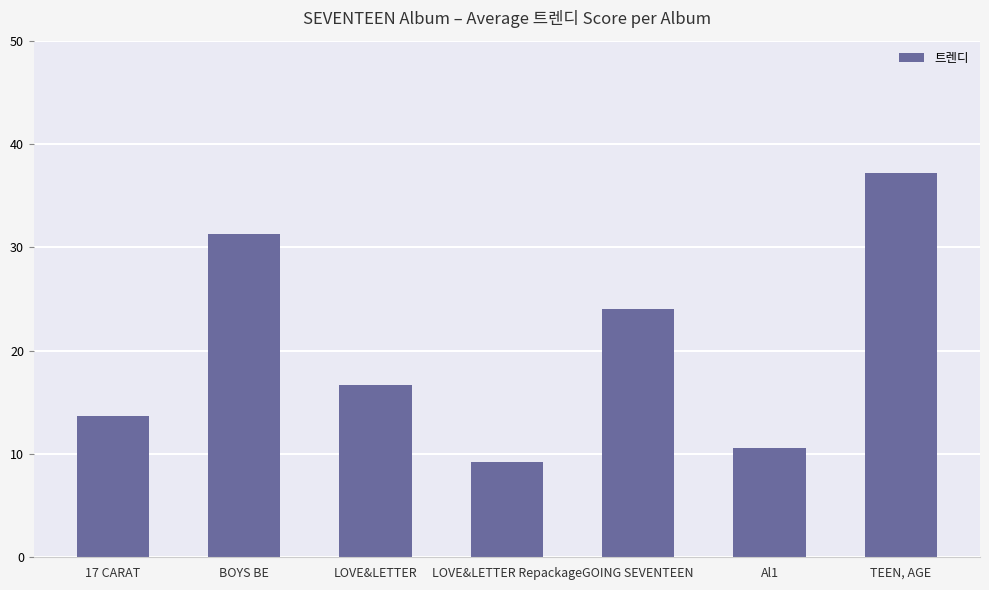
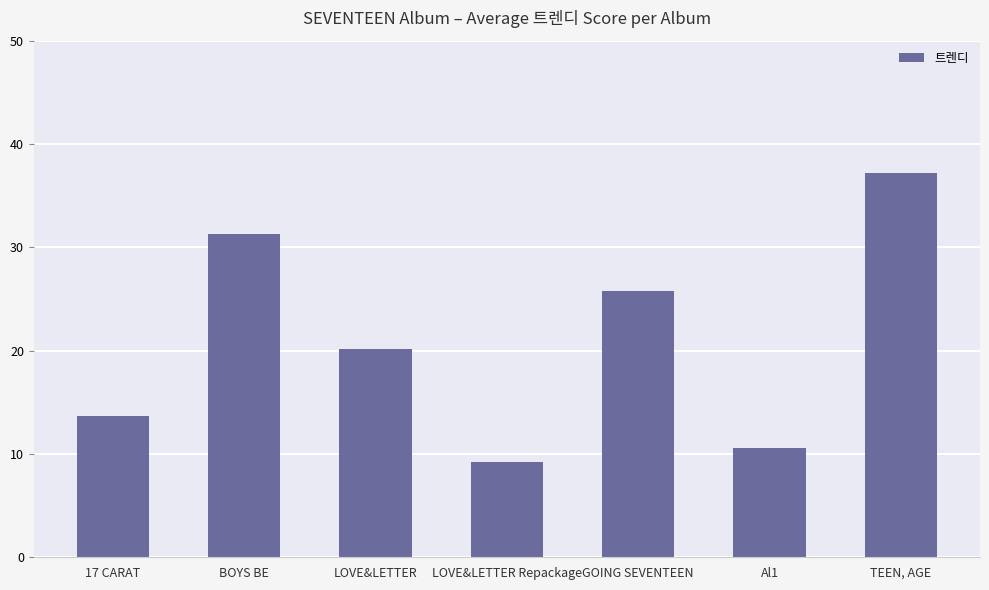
LOVE&LETTER: 16.7 -> 20.1
GOING SEVENTEEN: 24.0 -> 25.8
